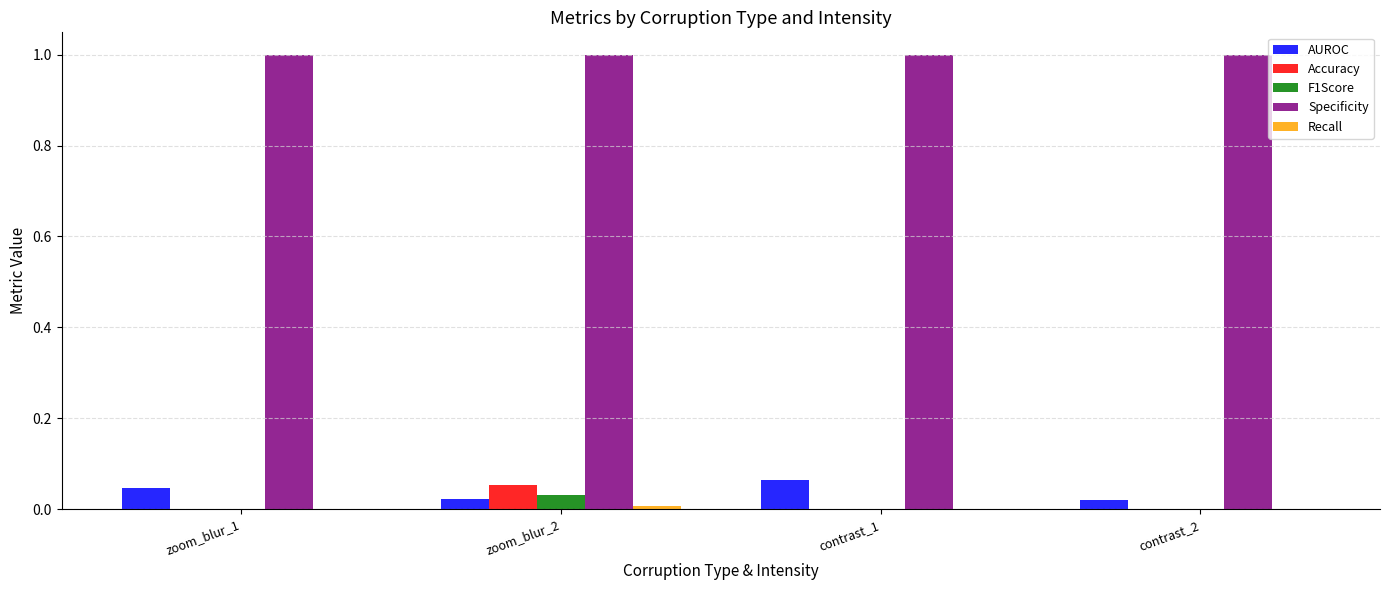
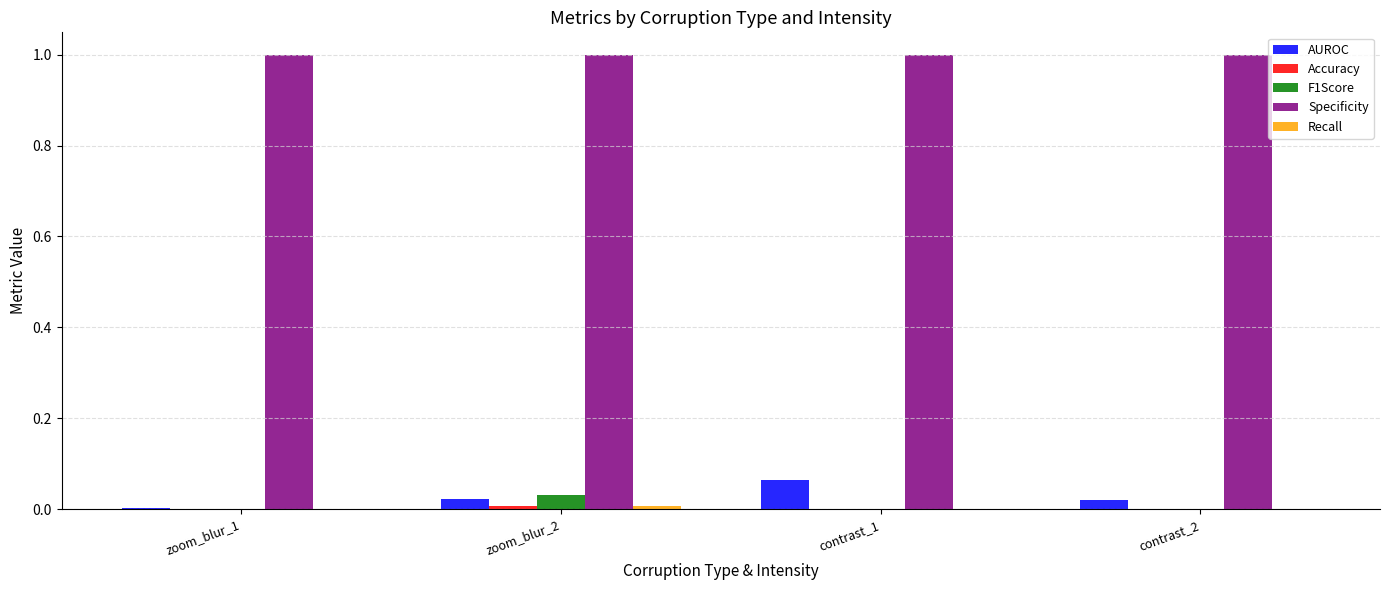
AUROC, zoom_blur_1: 0.05 -> 0.00
Accuracy, zoom_blur_2: 0.05 -> 0.01
